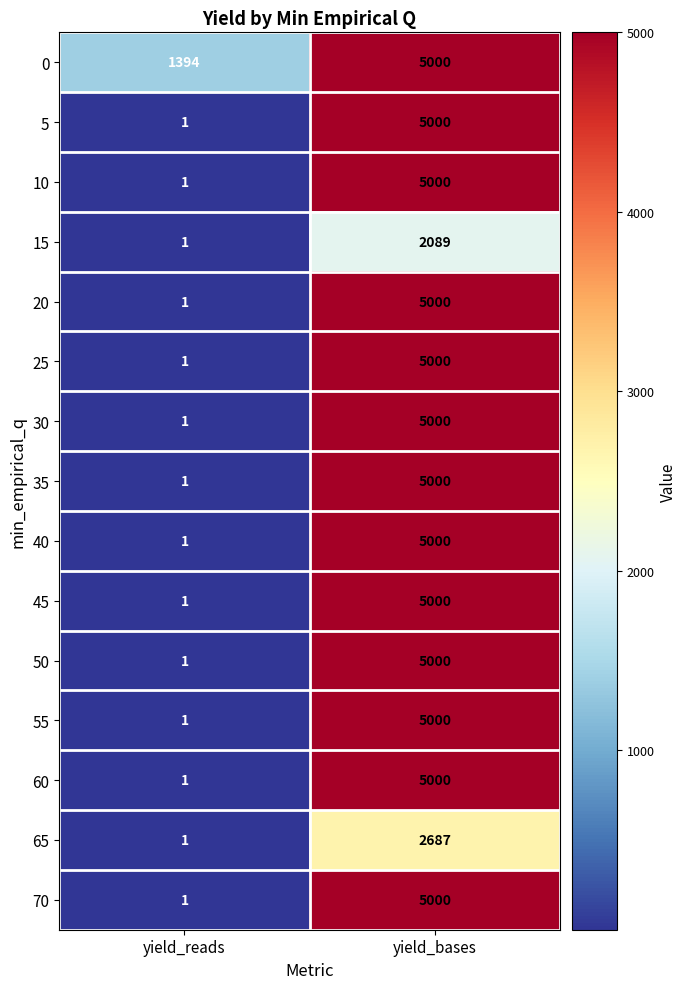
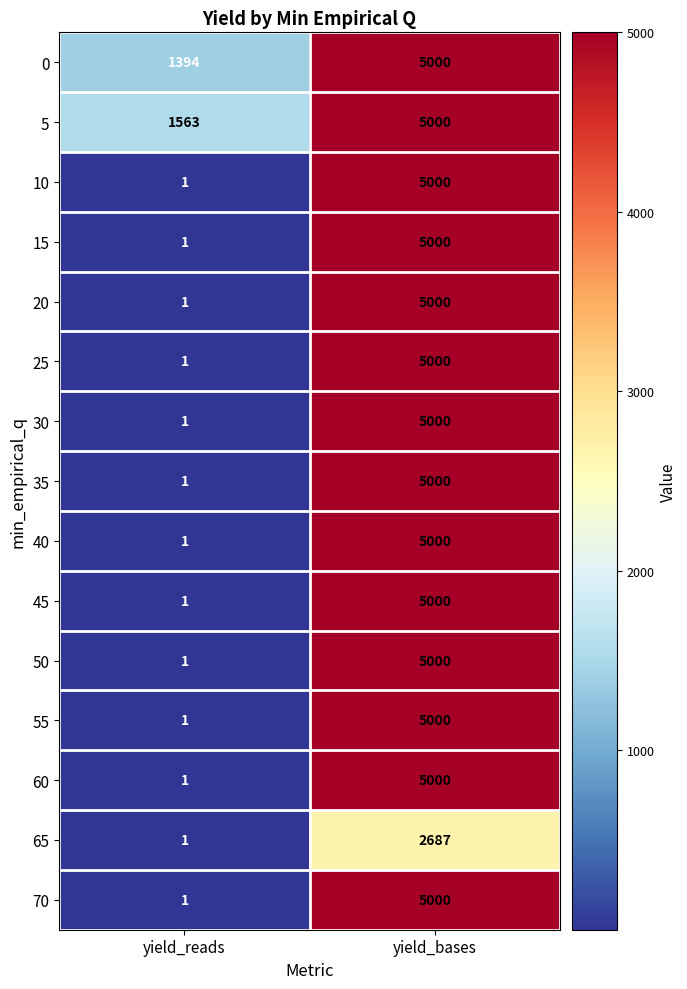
5, yield_reads: 1 -> 1563
15, yield_bases: 2089 -> 5000
